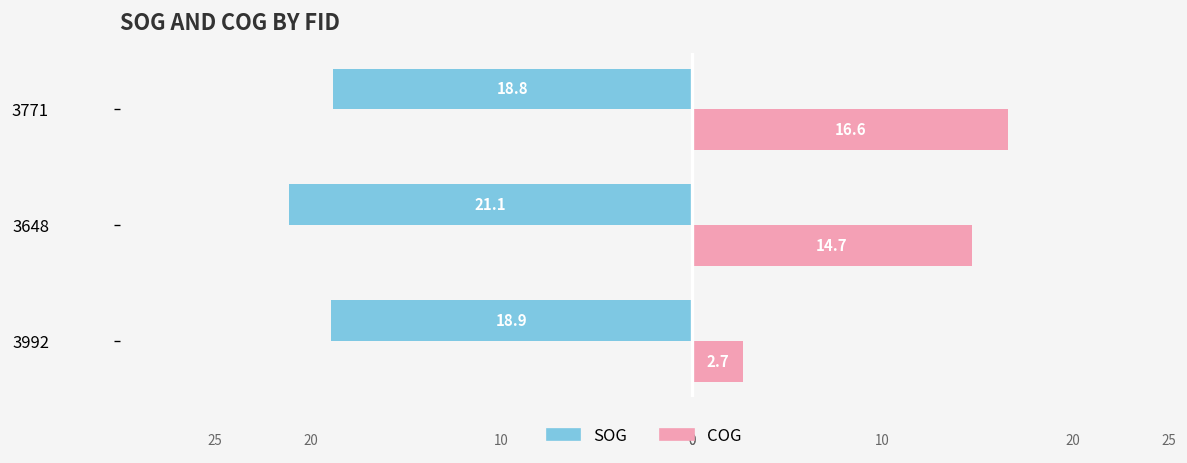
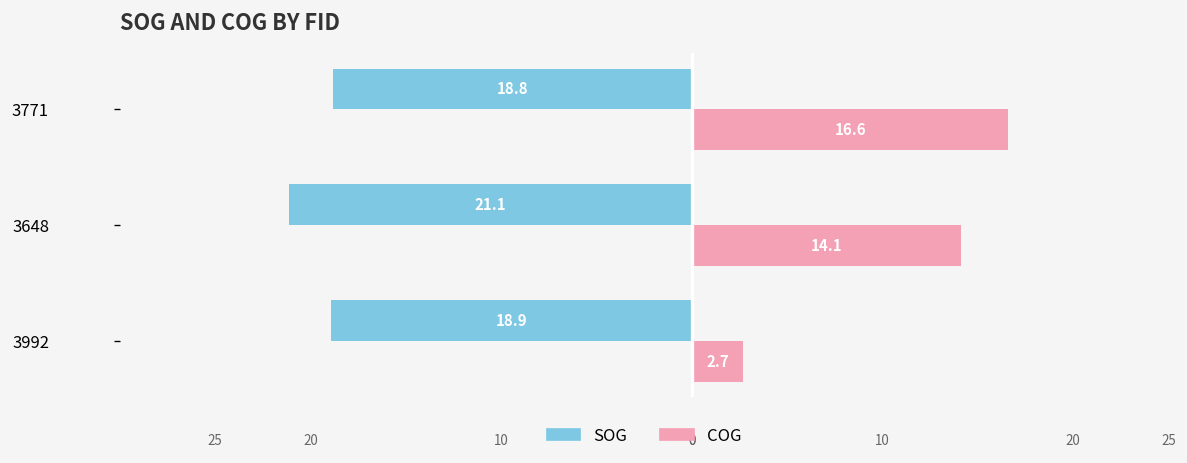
COG, 3648: 14.7 -> 14.1
